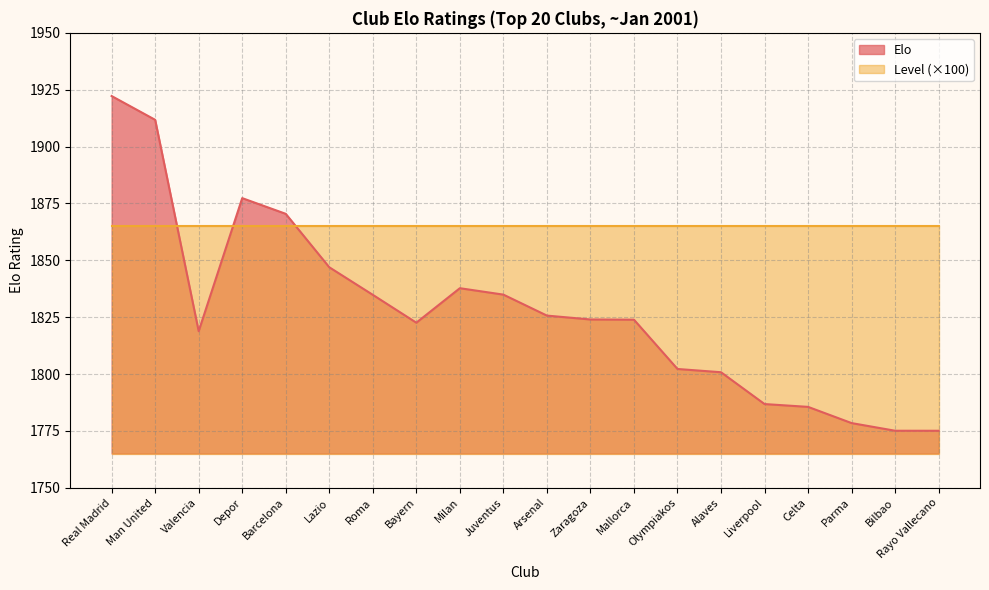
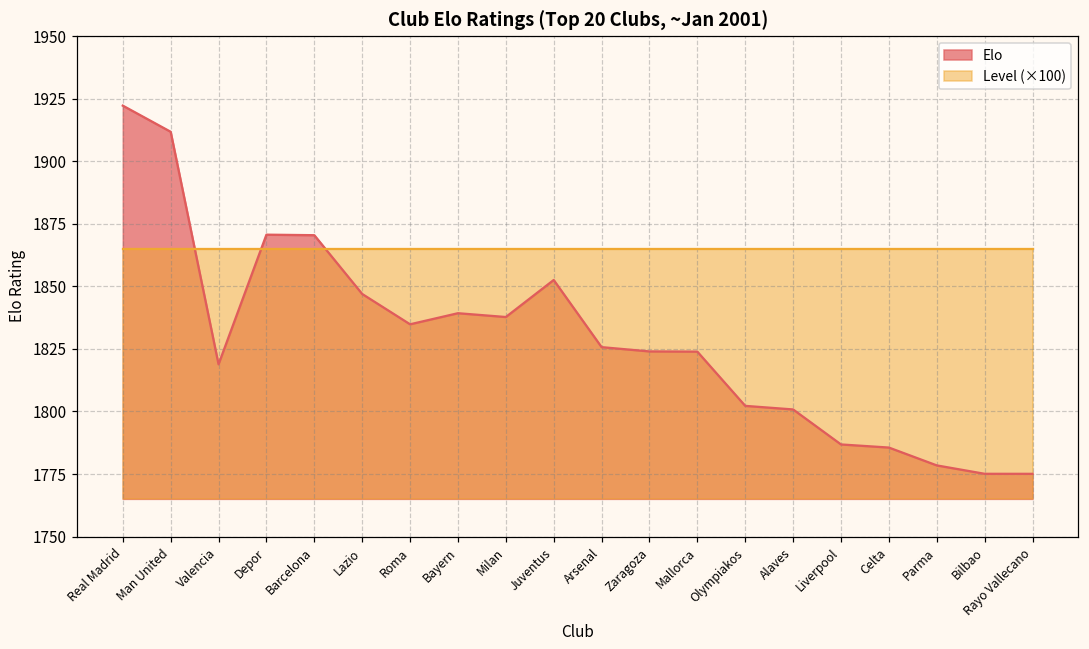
Elo, Depor: 1877 -> 1871
Elo, Bayern: 1823 -> 1839
Elo, Juventus: 1835 -> 1853
